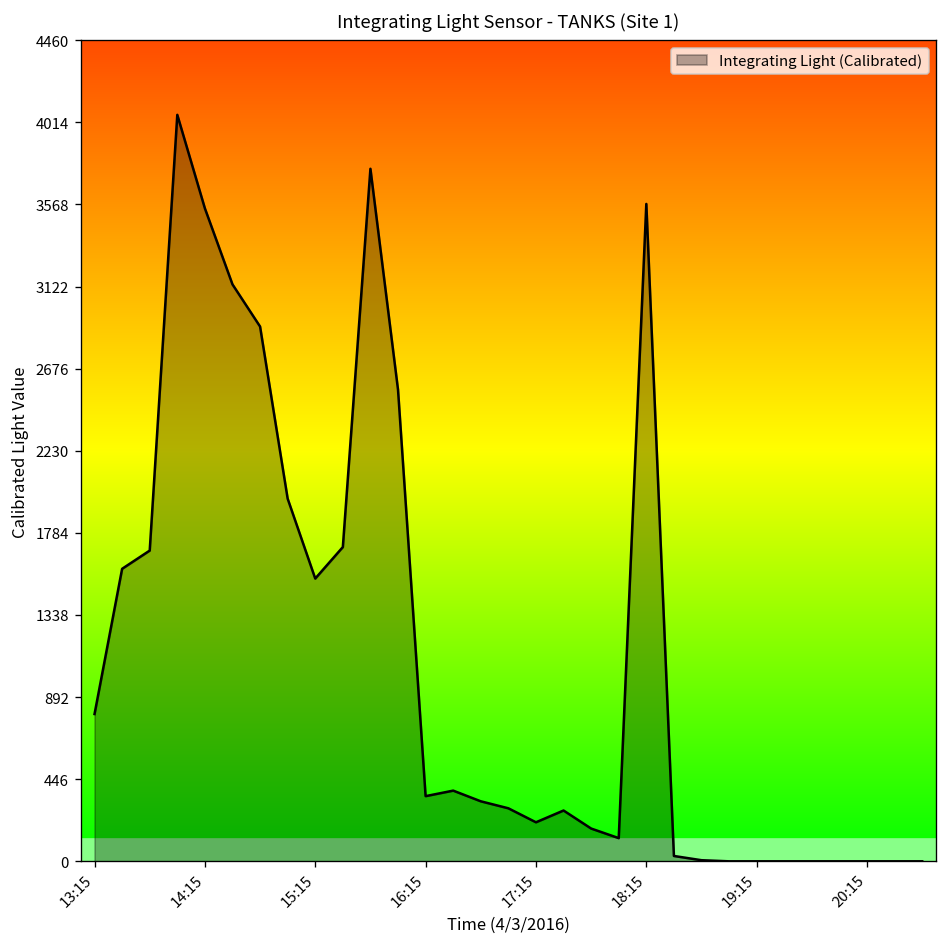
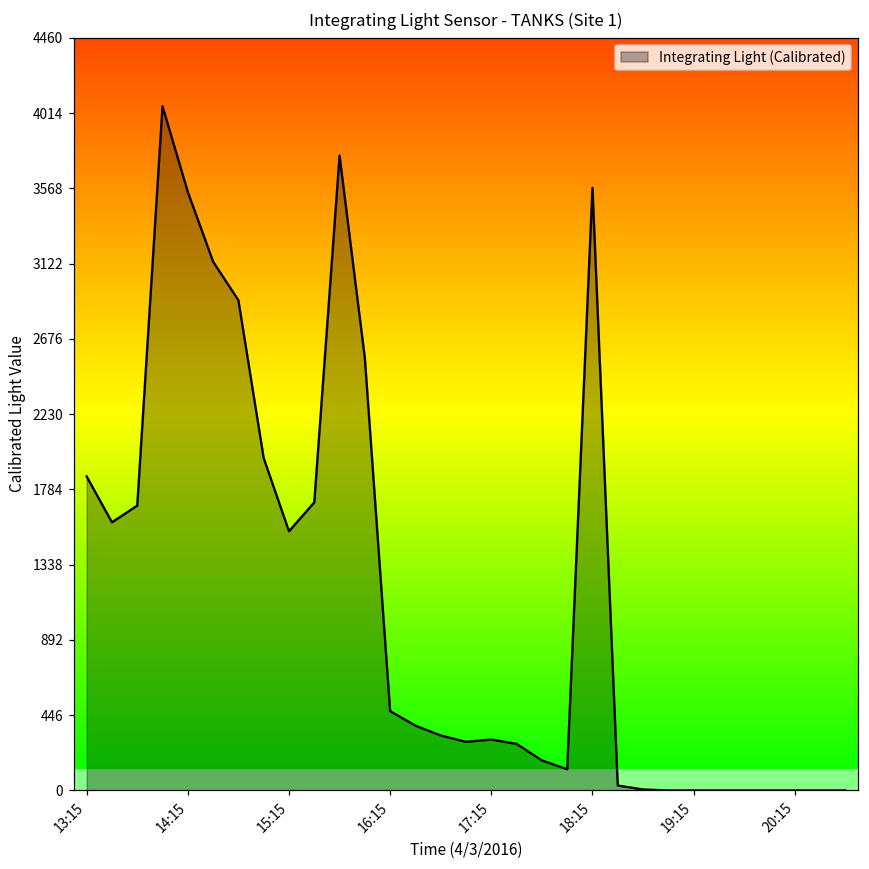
13:15: 800 -> 1860
16:15: 350 -> 470
17:15: 210 -> 300
